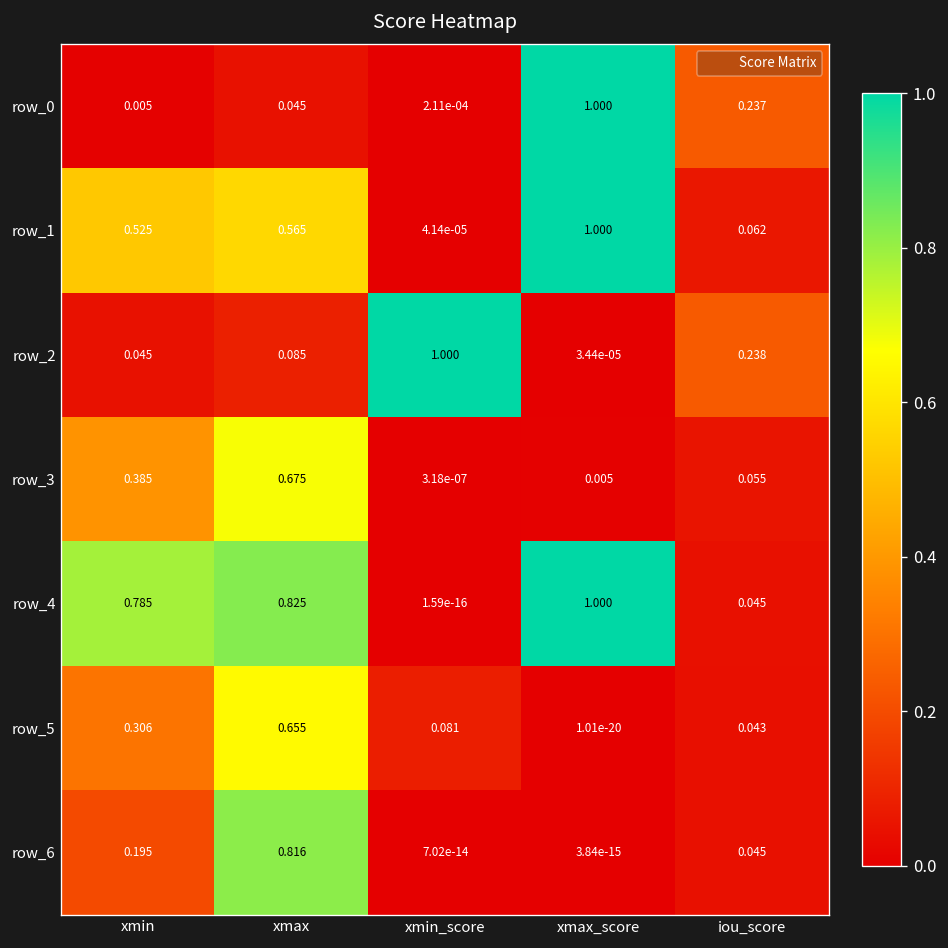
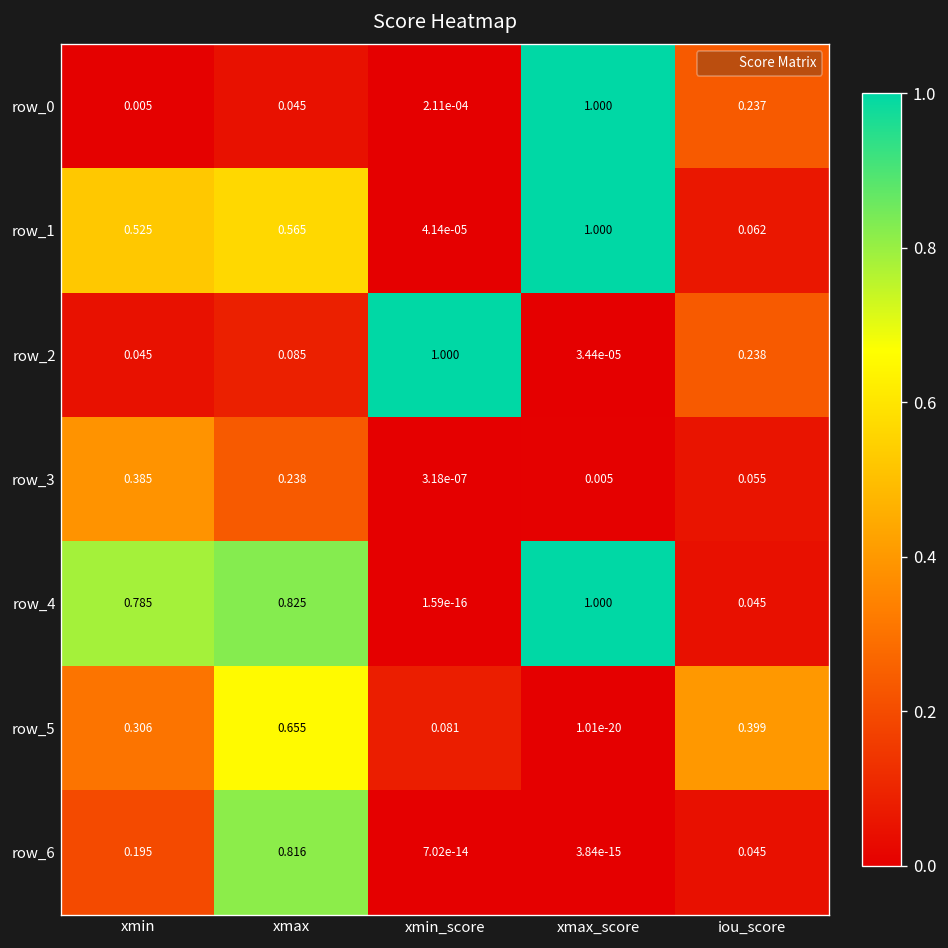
row_3, xmax: 0.675 -> 0.238
row_5, iou_score: 0.043 -> 0.399
